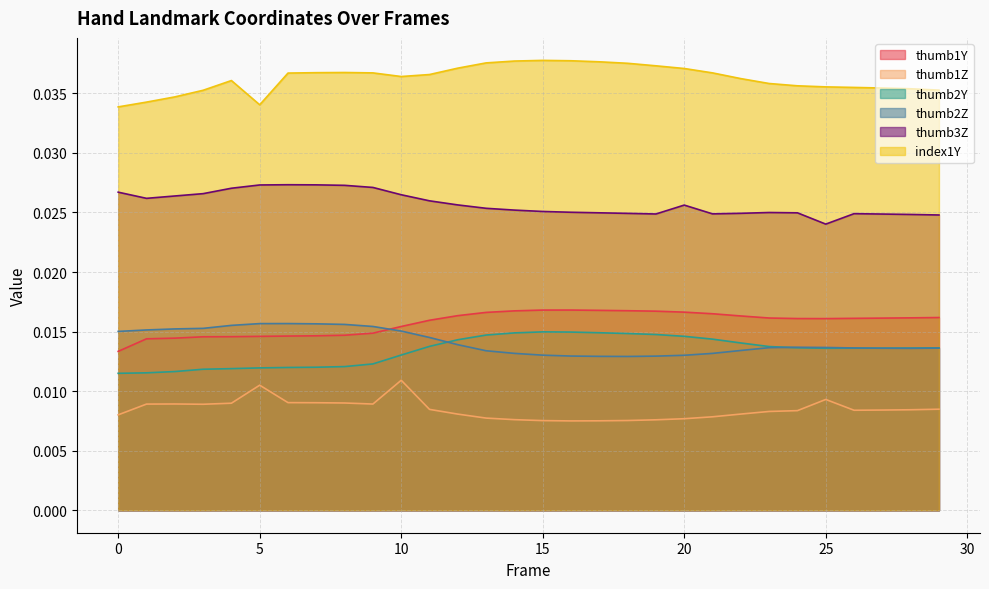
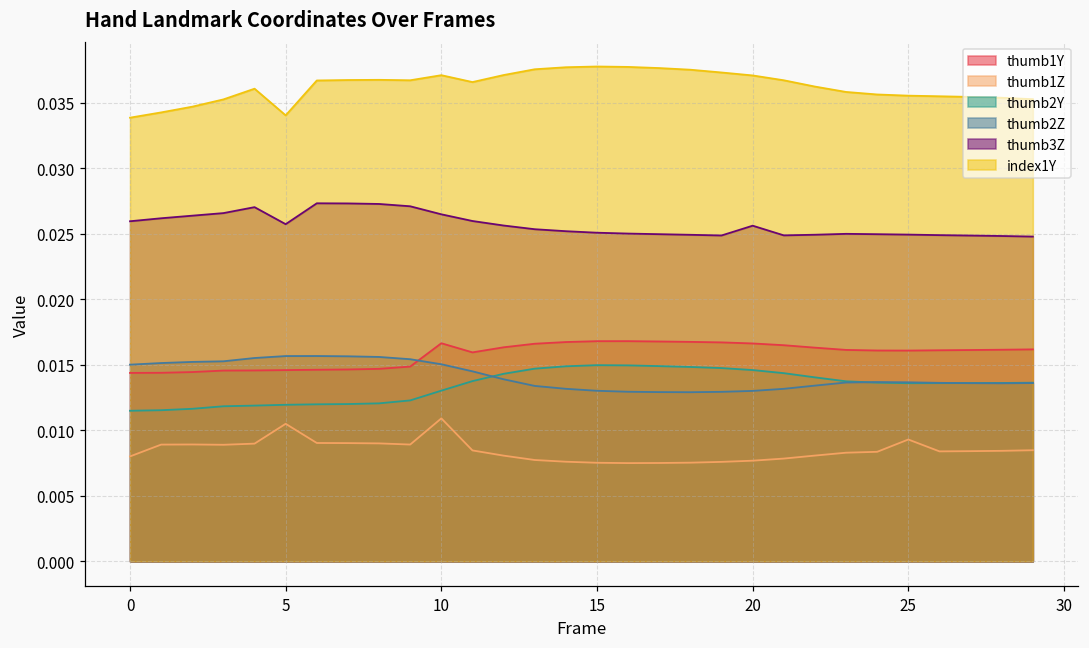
thumb1Y, 0: 0.0133 -> 0.0144
thumb3Z, 0: 0.0267 -> 0.0260
thumb3Z, 5: 0.0273 -> 0.0257
thumb1Y, 10: 0.0154 -> 0.0166
index1Y, 10: 0.0364 -> 0.0371
thumb3Z, 25: 0.0240 -> 0.0249
